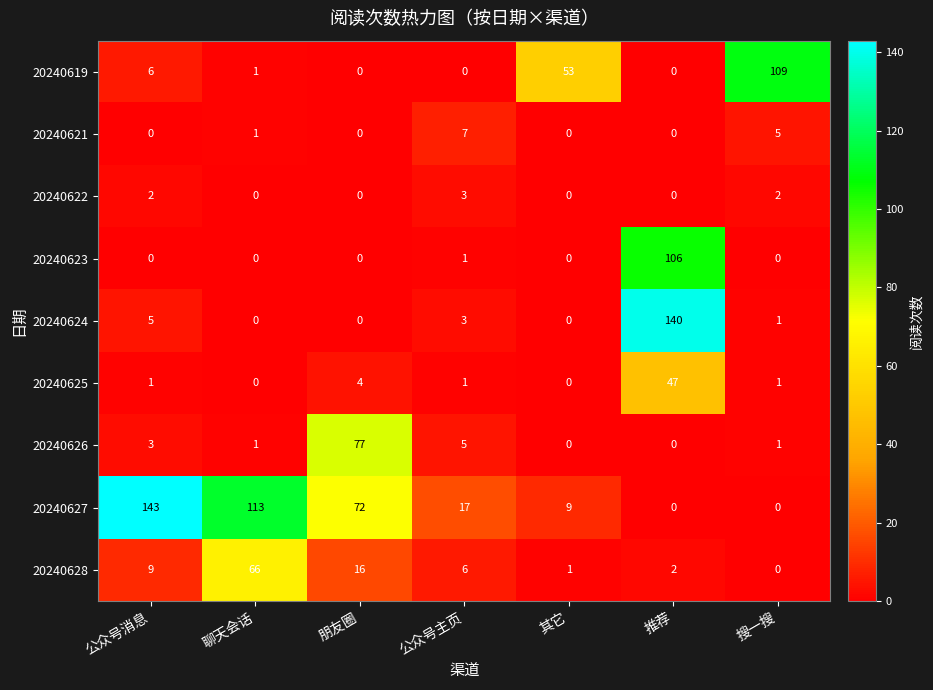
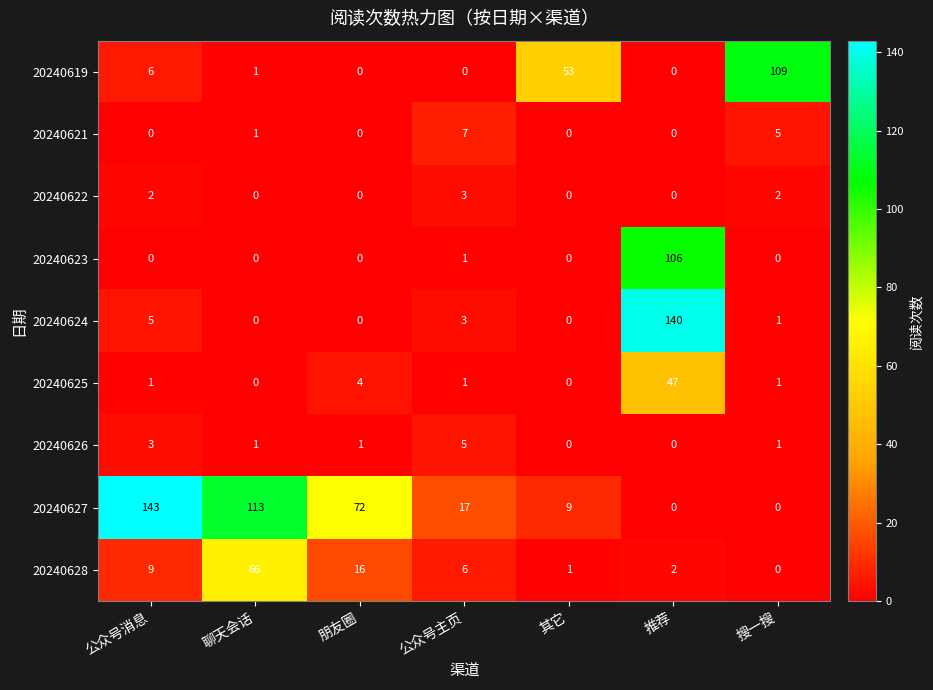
20240626, 朋友圈: 77 -> 1
